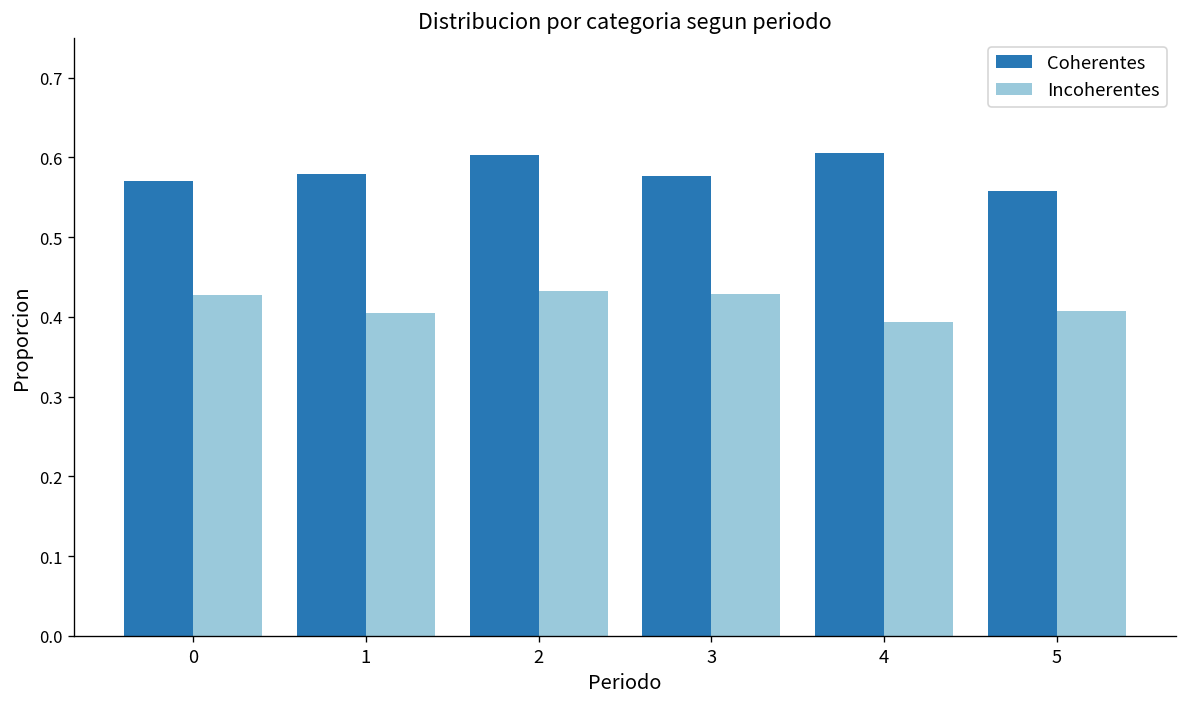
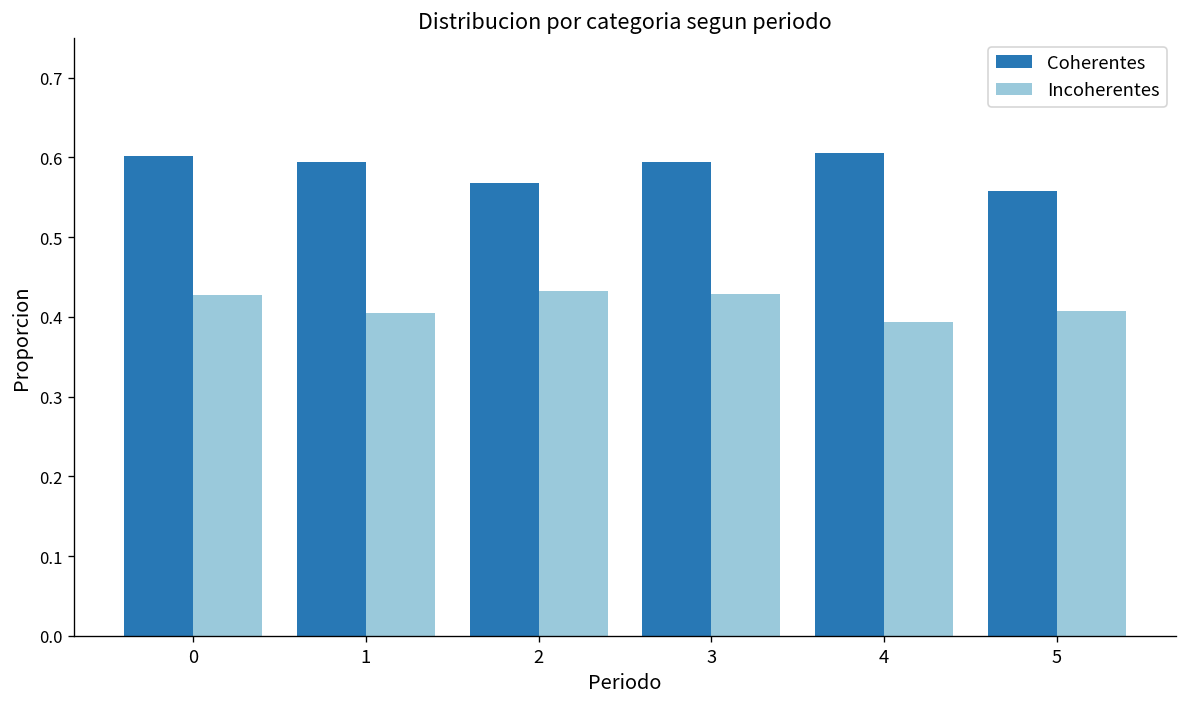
Coherentes, 0: 0.57 -> 0.60
Coherentes, 1: 0.58 -> 0.59
Coherentes, 2: 0.60 -> 0.57
Coherentes, 3: 0.58 -> 0.59
